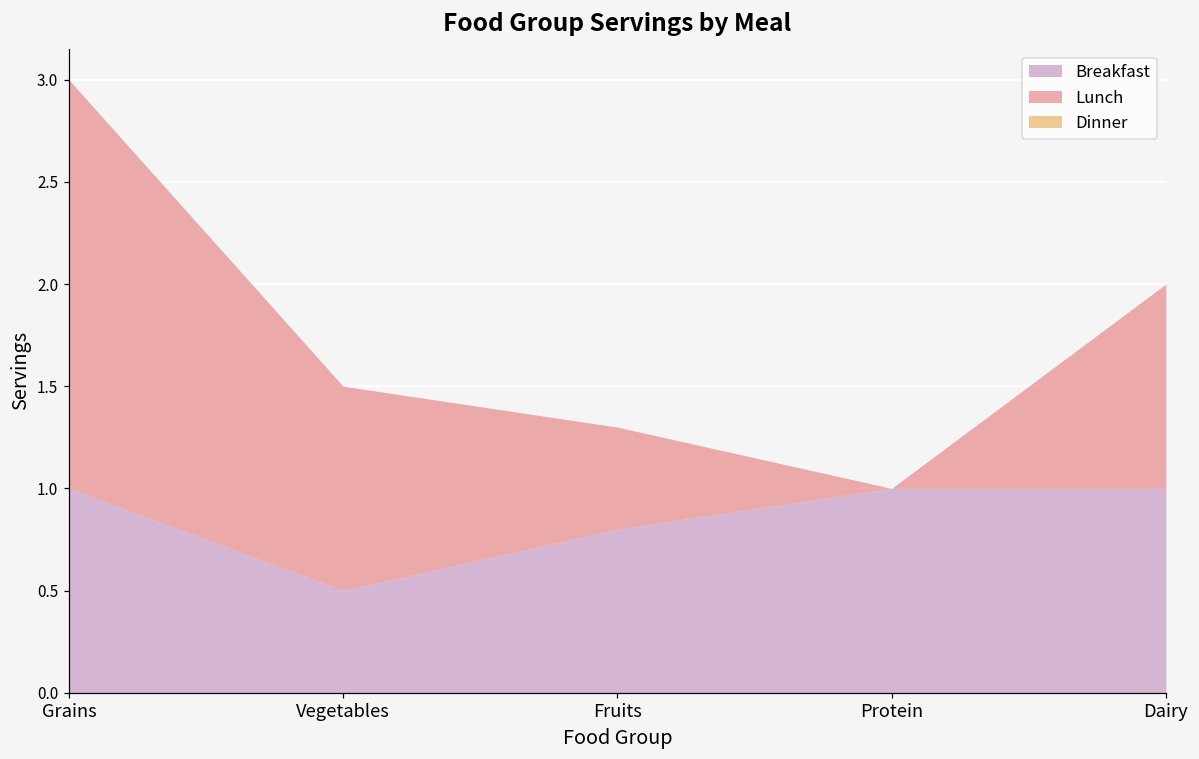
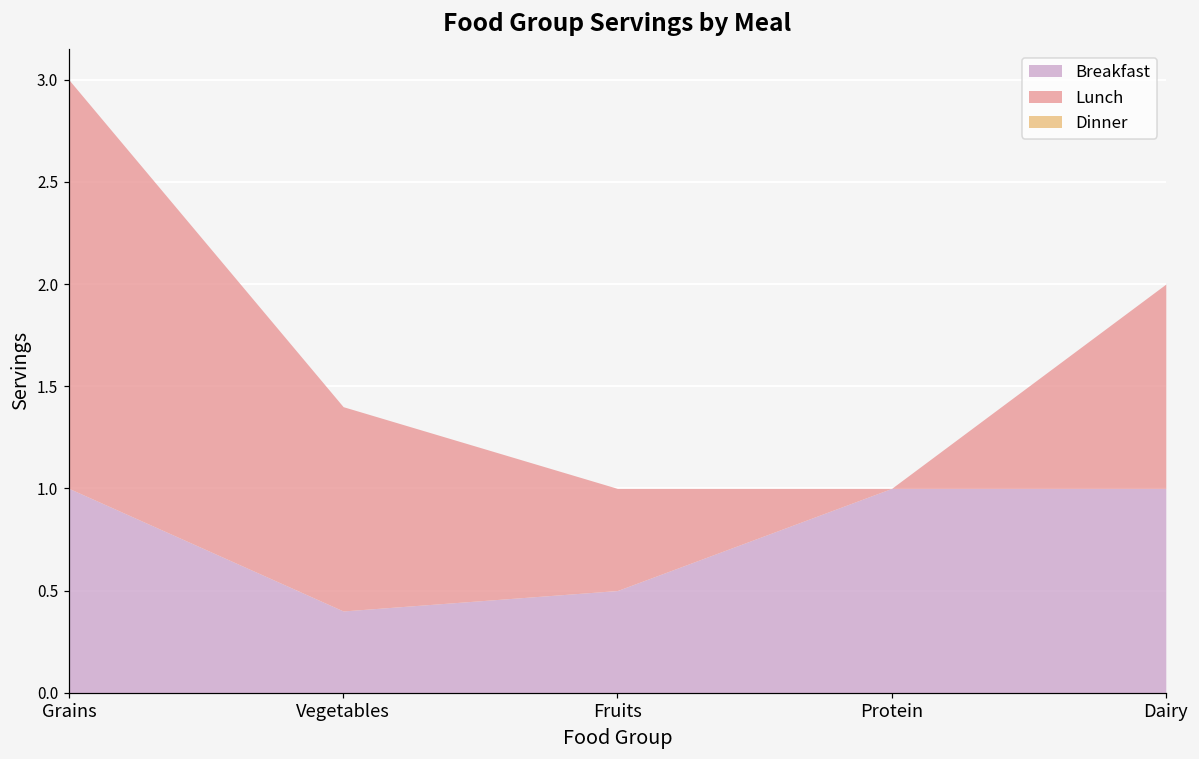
Breakfast, Vegetables: 0.5 -> 0.4
Breakfast, Fruits: 0.8 -> 0.5
